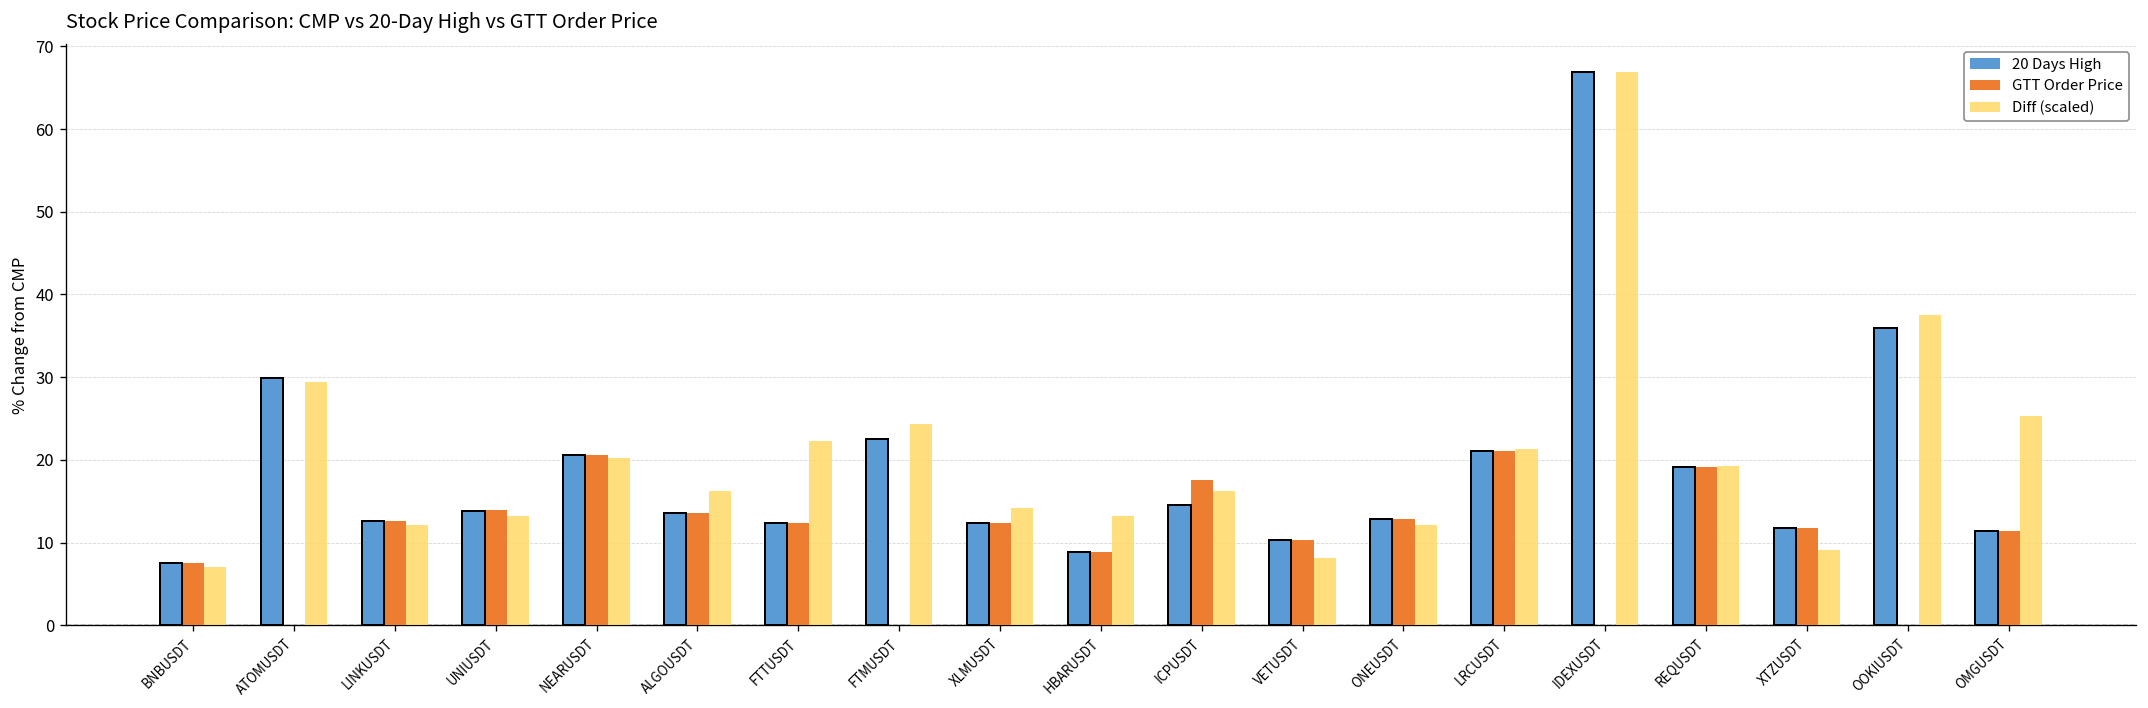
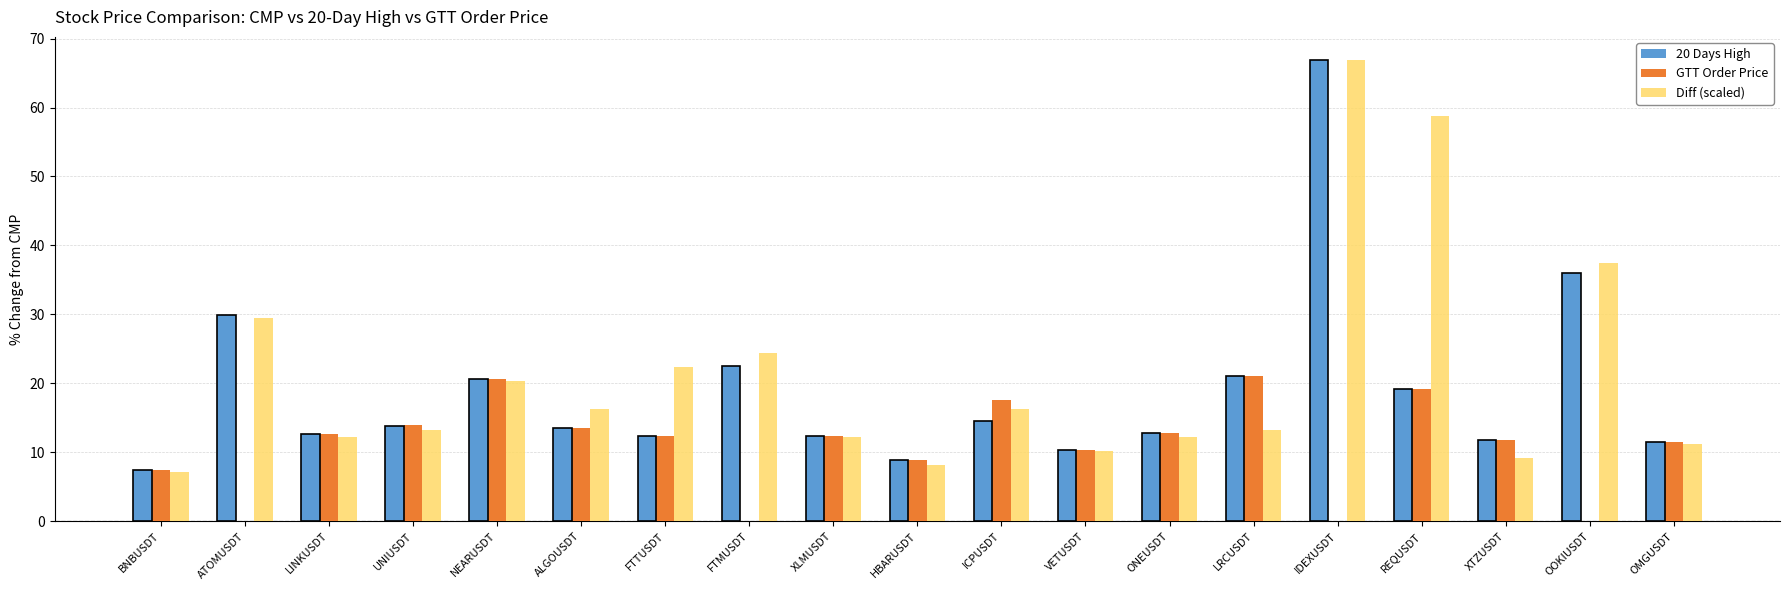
Diff (scaled), XLMUSDT: 14 -> 12
Diff (scaled), HBARUSDT: 13 -> 8
Diff (scaled), VETUSDT: 8 -> 10
Diff (scaled), LRCUSDT: 21 -> 13
Diff (scaled), REQUSDT: 19 -> 59
Diff (scaled), OMGUSDT: 25 -> 11
